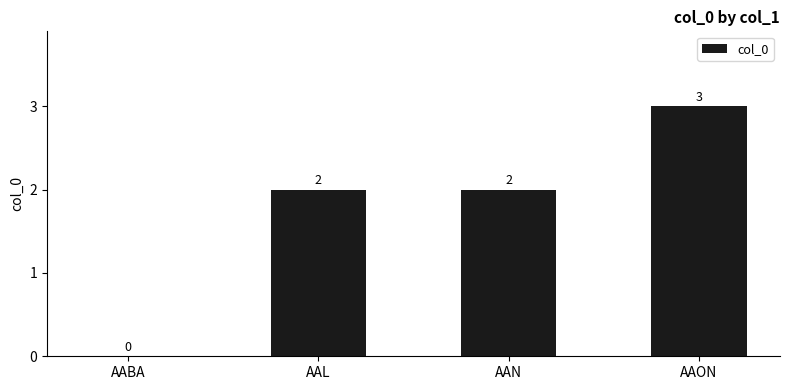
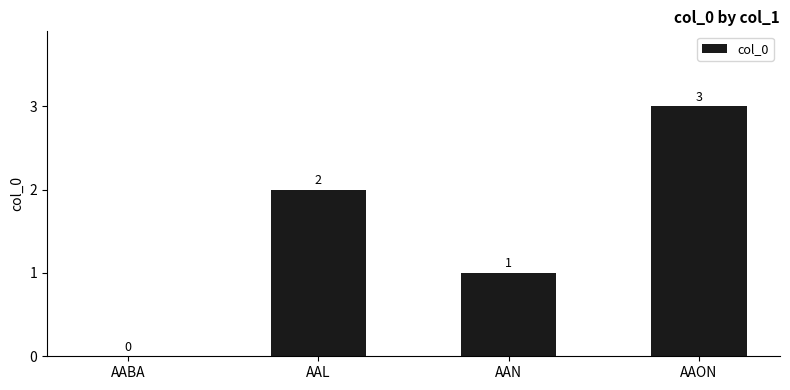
AAN: 2 -> 1
